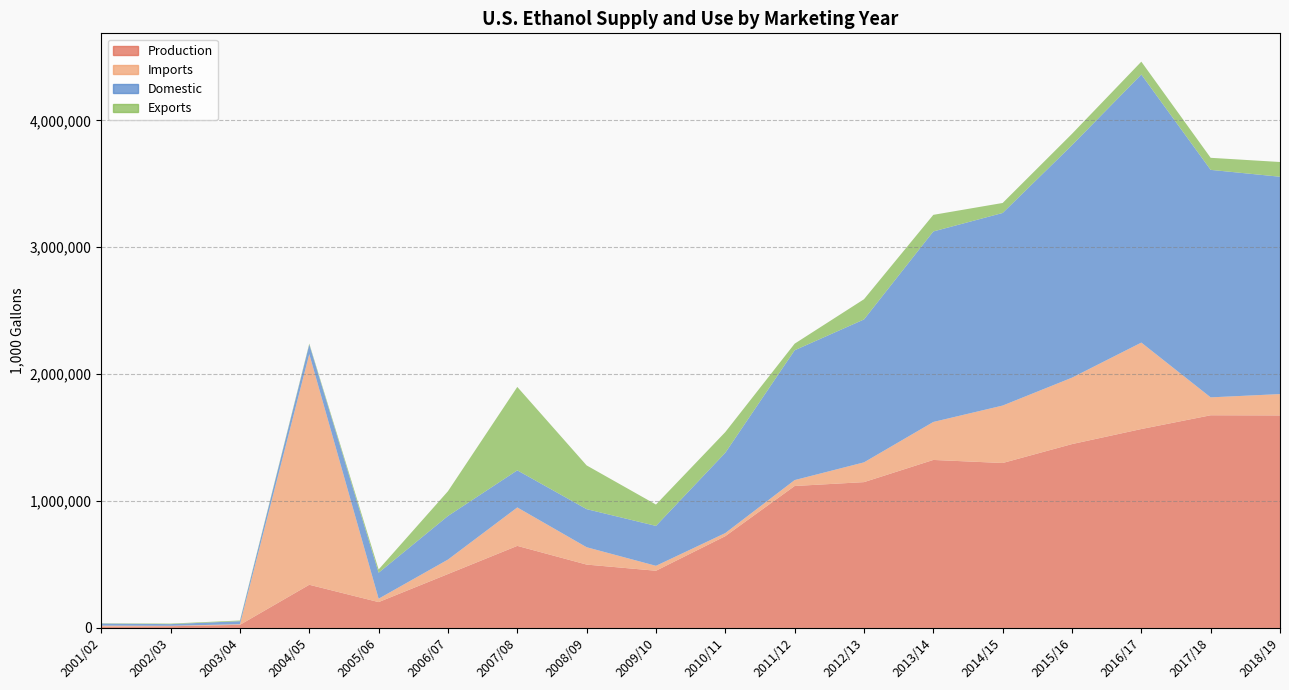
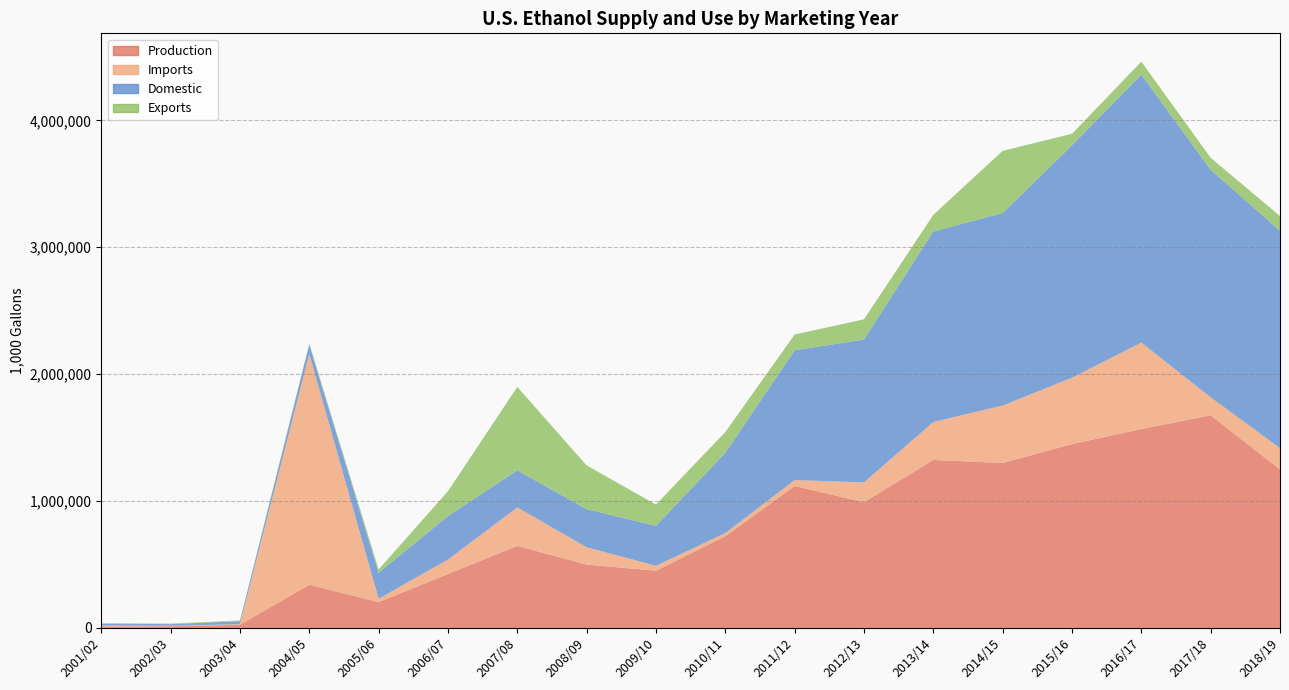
Exports, 2011/12: 50,000 -> 120,000
Production, 2012/13: 1,150,000 -> 990,000
Exports, 2014/15: 80,000 -> 490,000
Production, 2018/19: 1,670,000 -> 1,250,000
